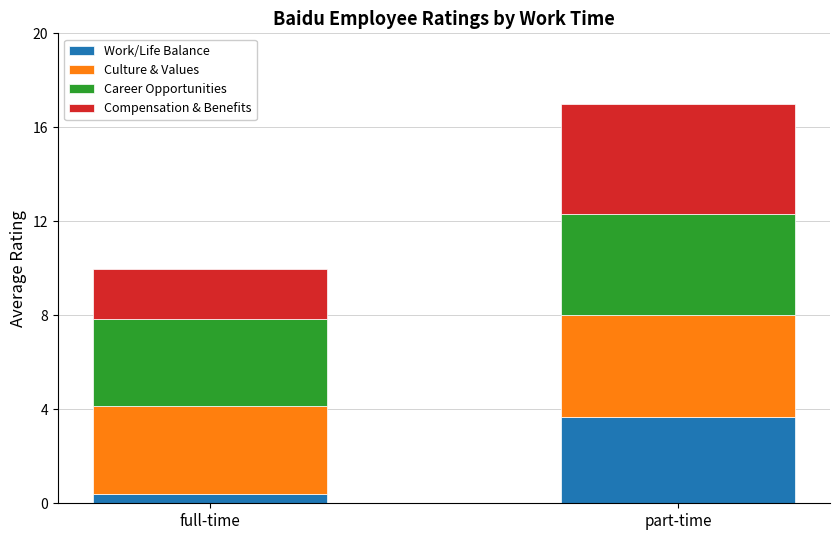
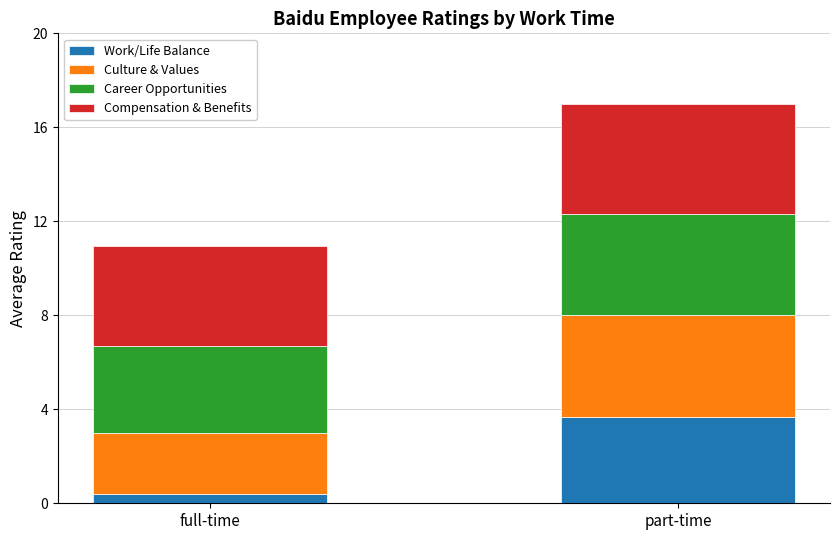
Culture & Values, full-time: 3.7 -> 2.6
Compensation & Benefits, full-time: 2.1 -> 4.3
